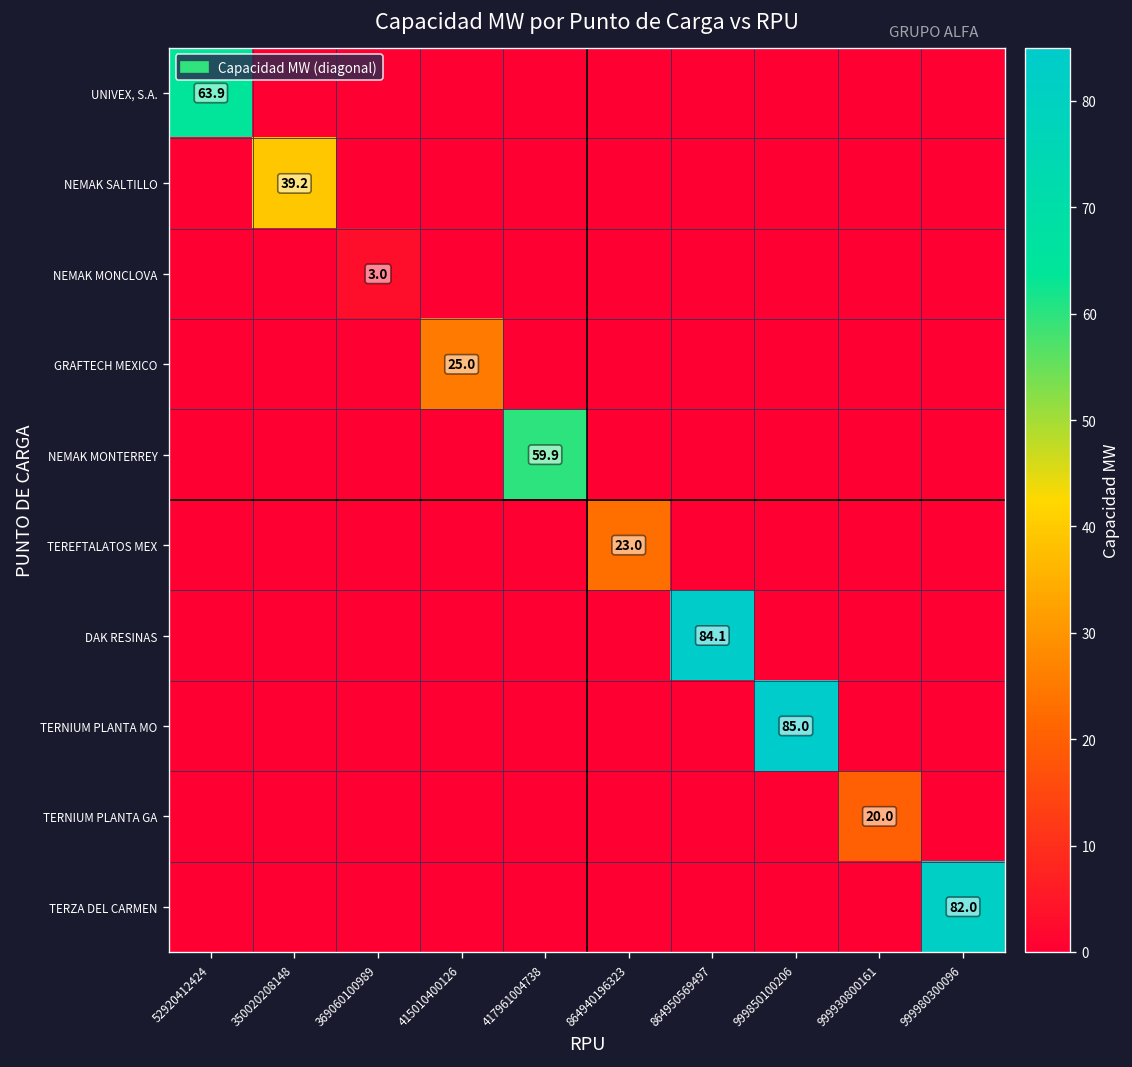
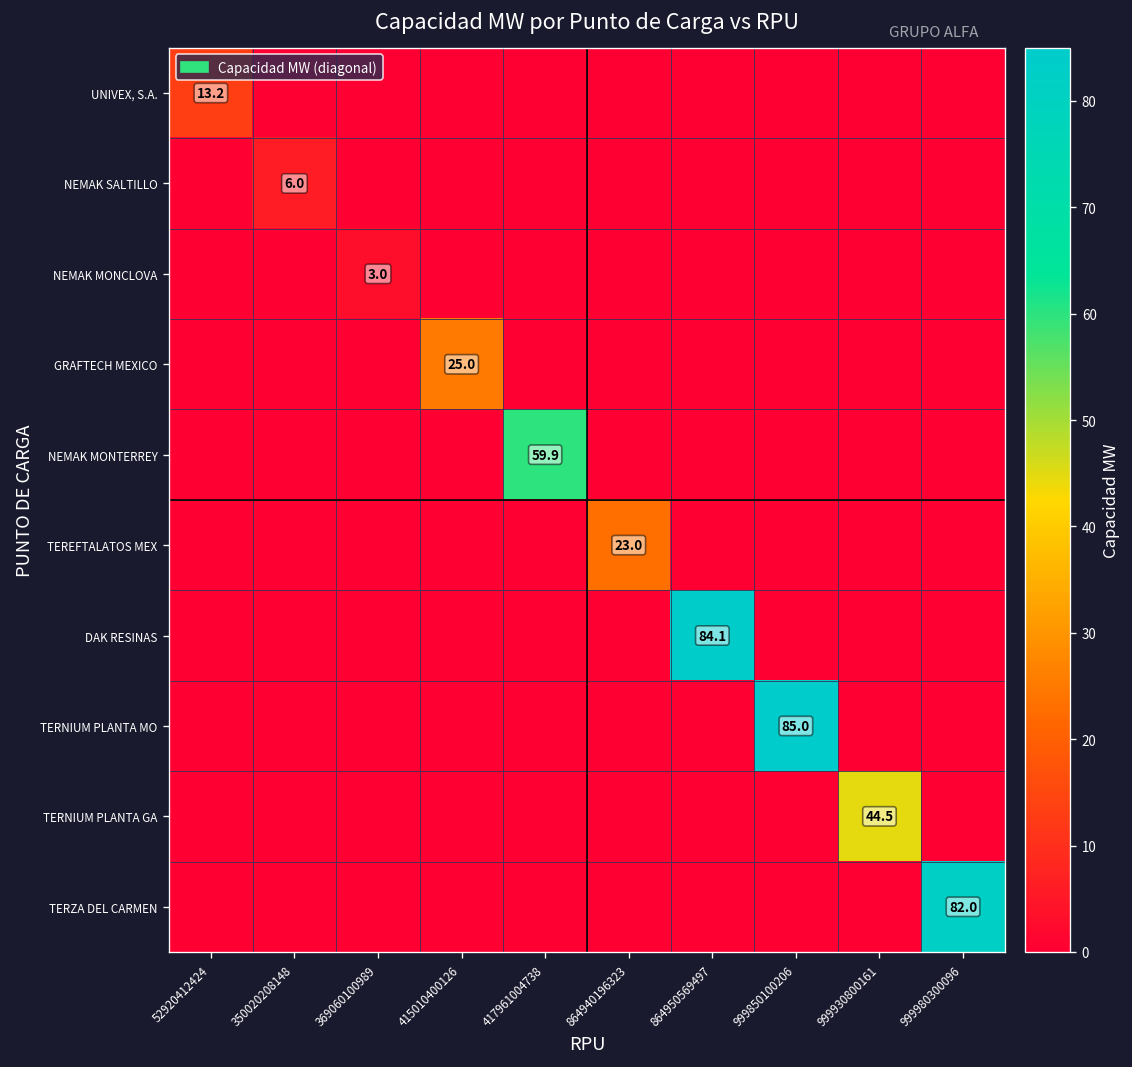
UNIVEX, S.A., 52920412424: 63.9 -> 13.2
NEMAK SALTILLO, 350020208148: 39.2 -> 6.0
TERNIUM PLANTA GA, 999930800161: 20.0 -> 44.5
